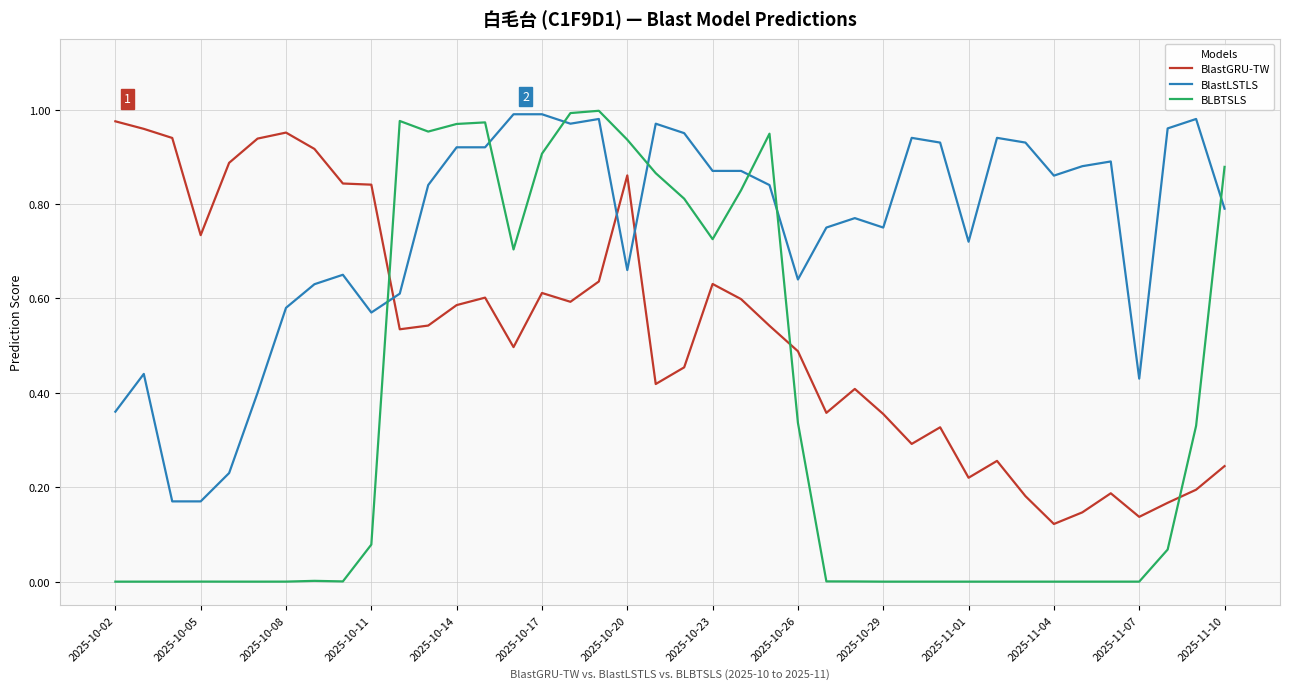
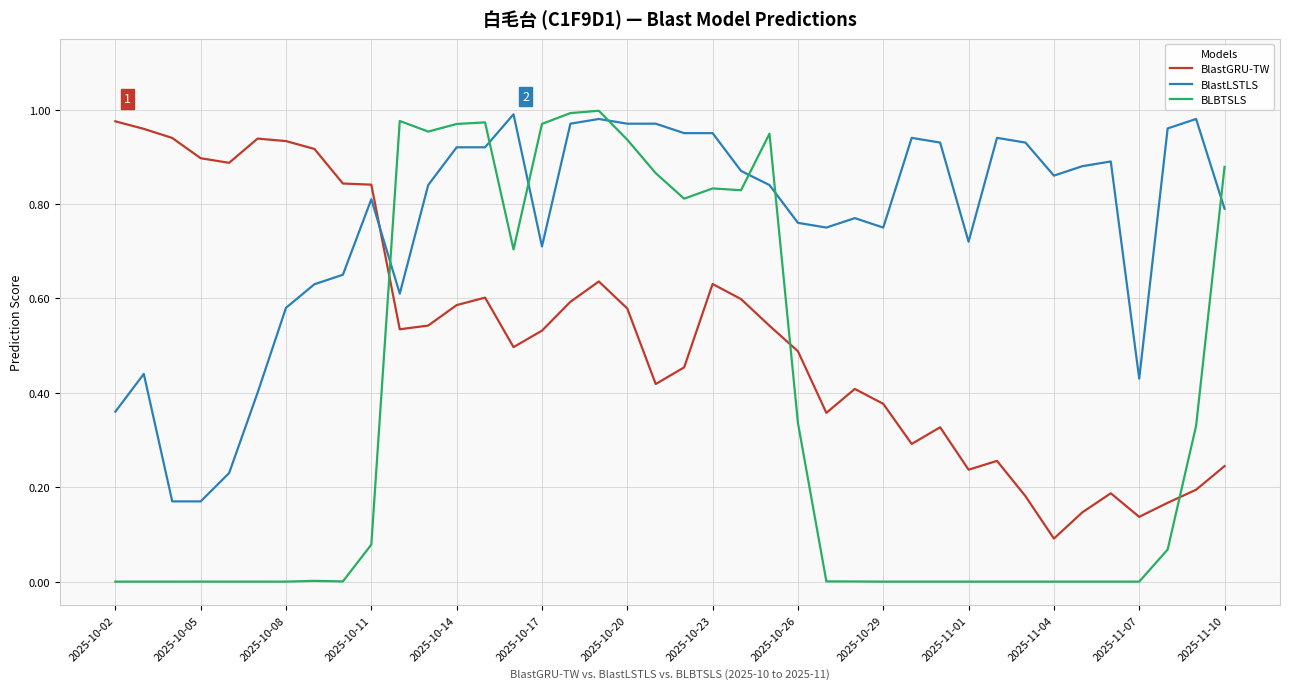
BlastGRU-TW, 2025-10-05: 0.73 -> 0.90
BlastGRU-TW, 2025-10-08: 0.95 -> 0.93
BlastLSTLS, 2025-10-11: 0.57 -> 0.81
BlastGRU-TW, 2025-10-17: 0.61 -> 0.53
BlastLSTLS, 2025-10-17: 0.99 -> 0.71
BLBTSLS, 2025-10-17: 0.91 -> 0.97
BlastGRU-TW, 2025-10-20: 0.86 -> 0.58
BlastLSTLS, 2025-10-20: 0.66 -> 0.97
BlastLSTLS, 2025-10-23: 0.87 -> 0.95
BLBTSLS, 2025-10-23: 0.73 -> 0.83
BlastLSTLS, 2025-10-26: 0.64 -> 0.76
BlastGRU-TW, 2025-10-29: 0.36 -> 0.38
BlastGRU-TW, 2025-11-01: 0.22 -> 0.24
BlastGRU-TW, 2025-11-04: 0.12 -> 0.09
